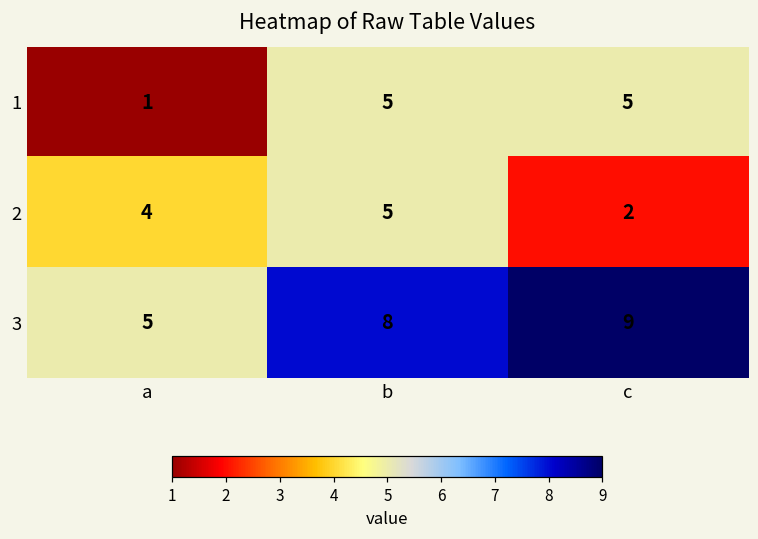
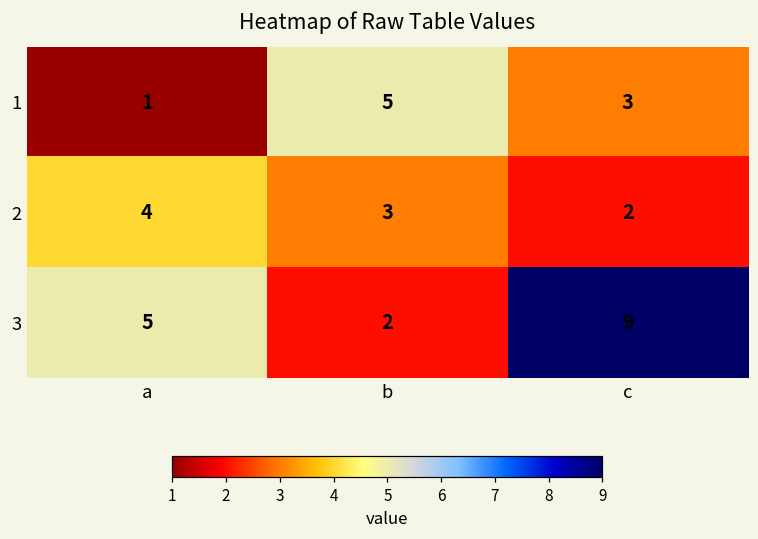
1, c: 5 -> 3
2, b: 5 -> 3
3, b: 8 -> 2
